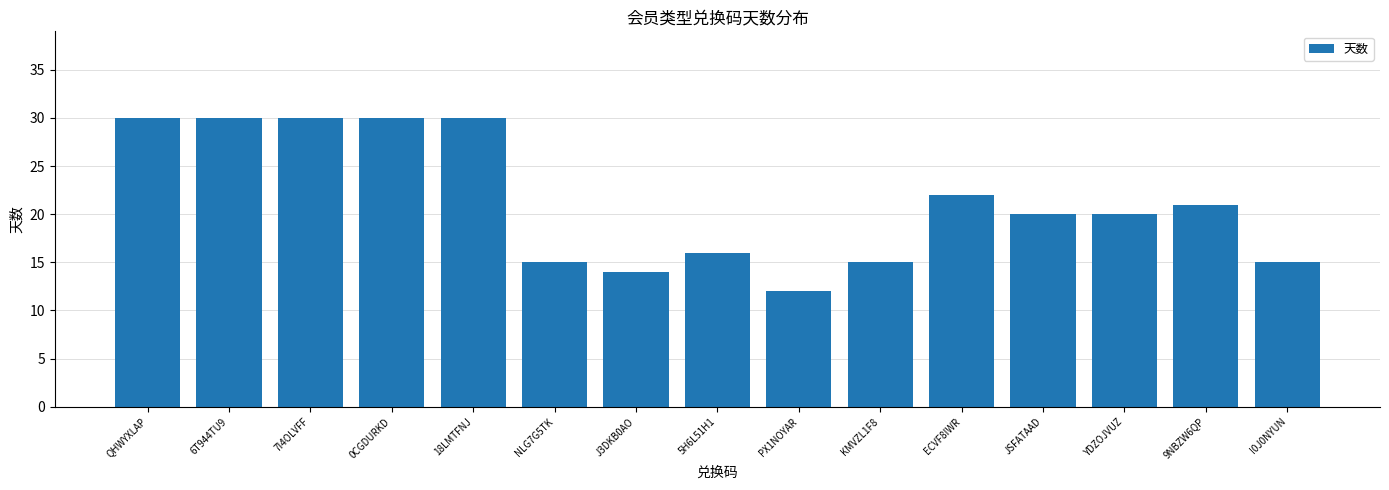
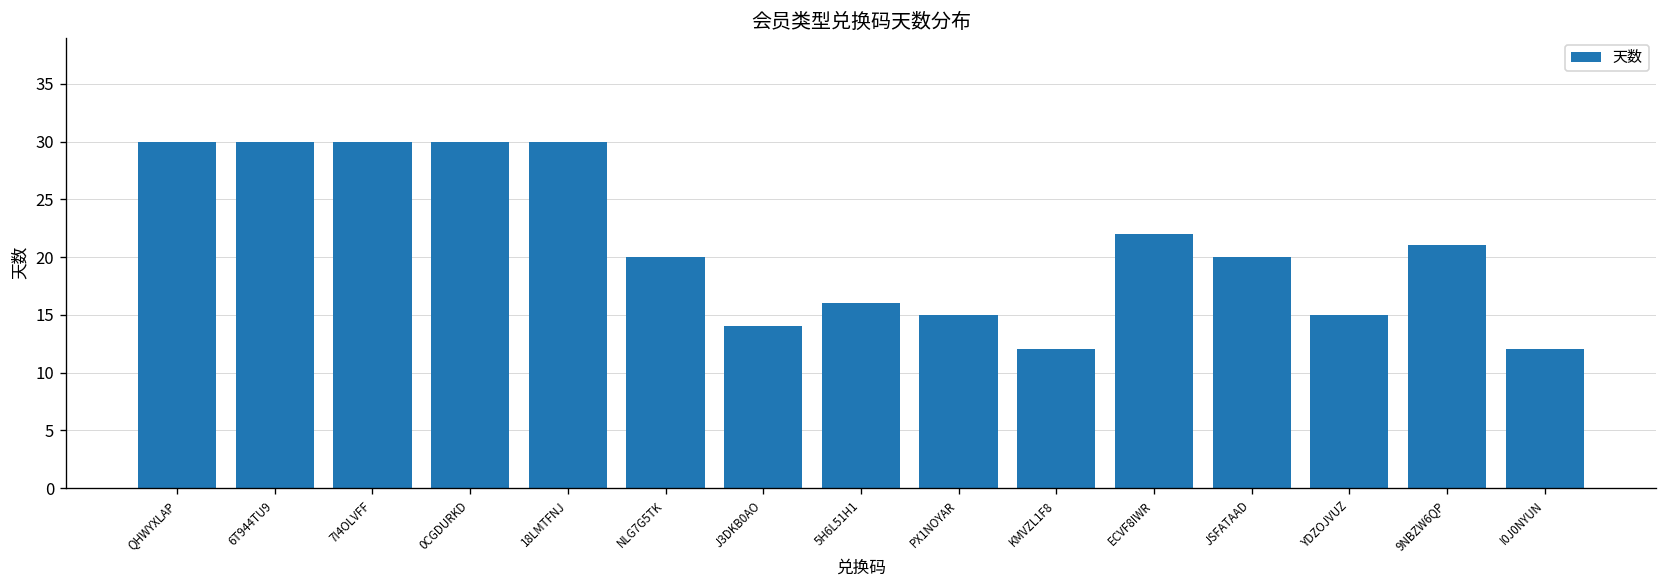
NLG7G5TK: 15 -> 20
PX1NOYAR: 12 -> 15
KMVZL1F8: 15 -> 12
YDZOJVUZ: 20 -> 15
I0J0NYUN: 15 -> 12
